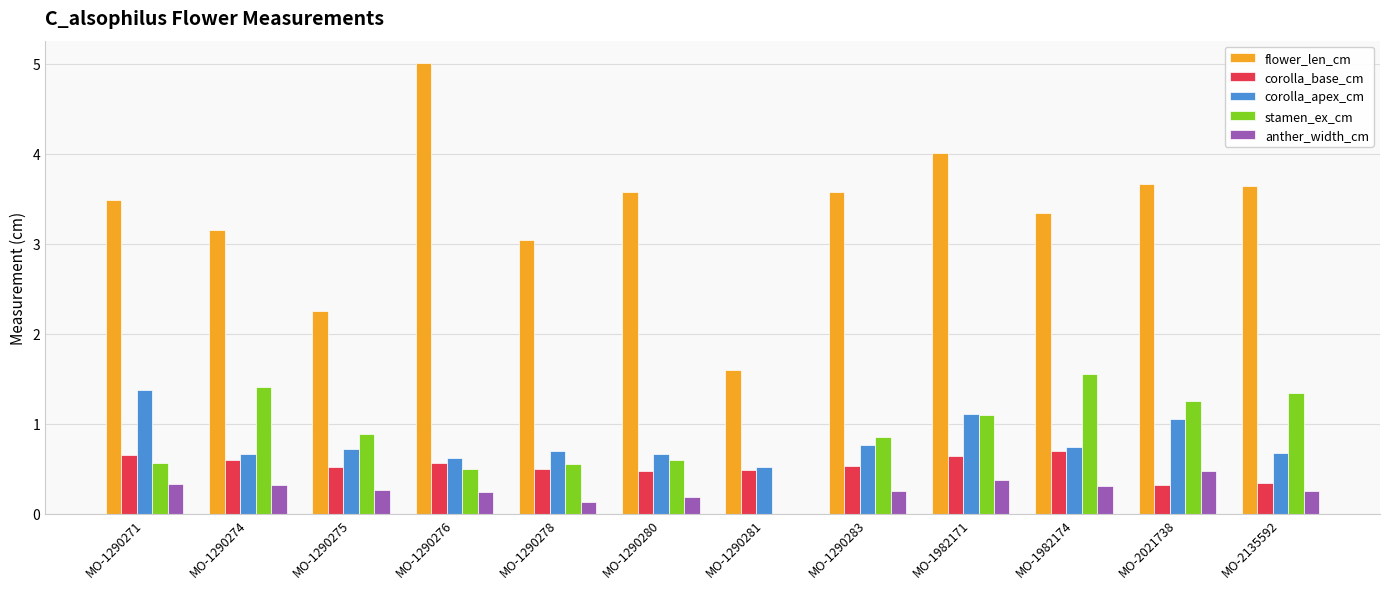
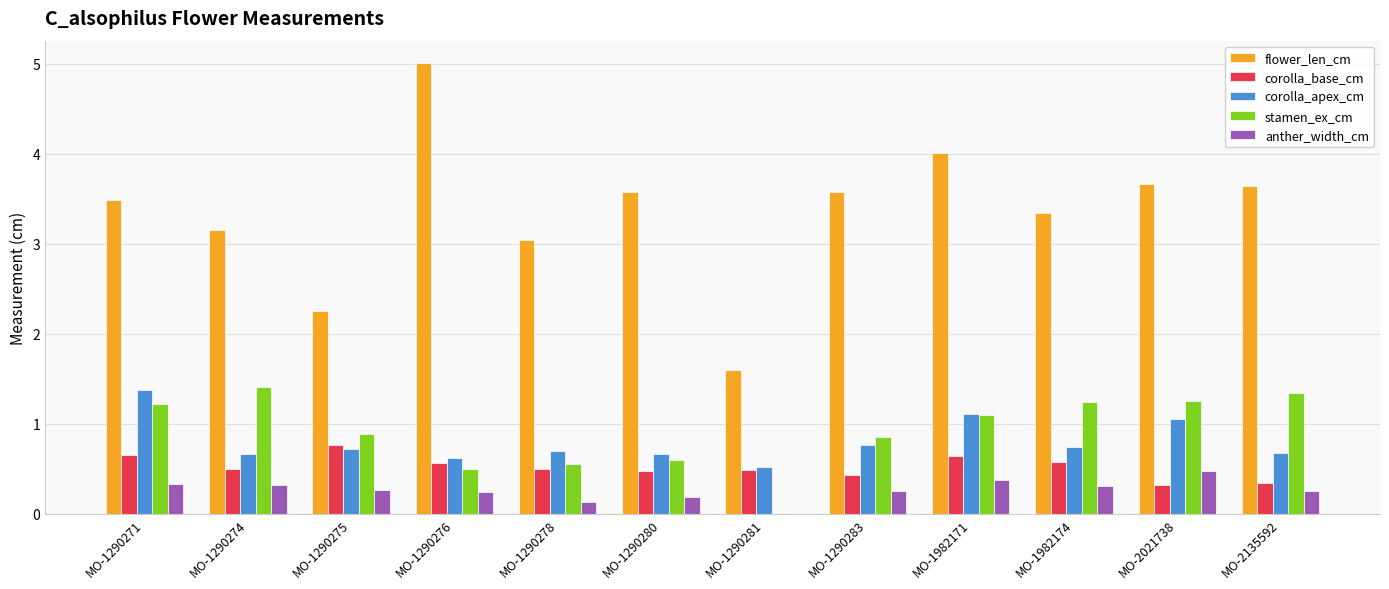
stamen_ex_cm, MO-1290271: 0.6 -> 1.2
corolla_base_cm, MO-1290274: 0.6 -> 0.5
corolla_base_cm, MO-1290275: 0.5 -> 0.8
corolla_base_cm, MO-1290283: 0.5 -> 0.4
corolla_base_cm, MO-1982174: 0.7 -> 0.6
stamen_ex_cm, MO-1982174: 1.6 -> 1.2
